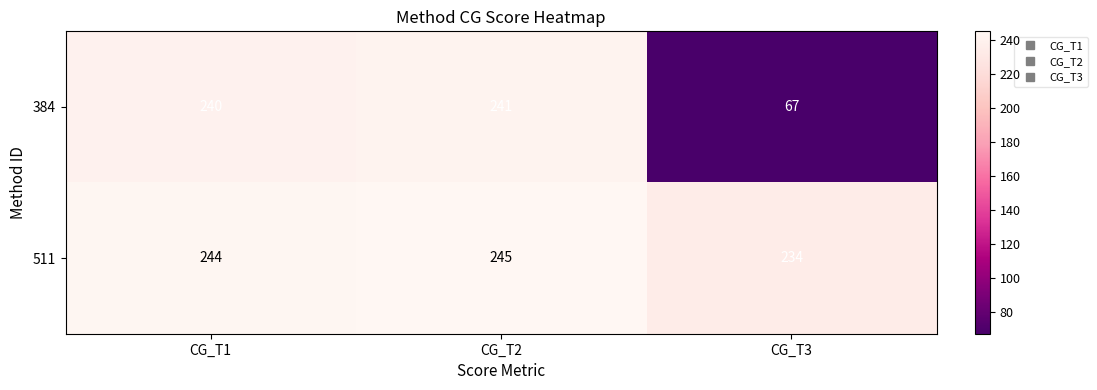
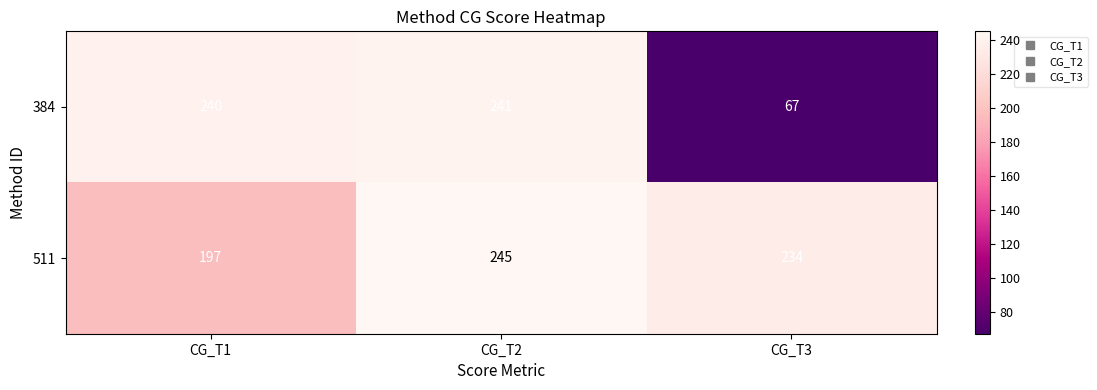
511, CG_T1: 244 -> 197
